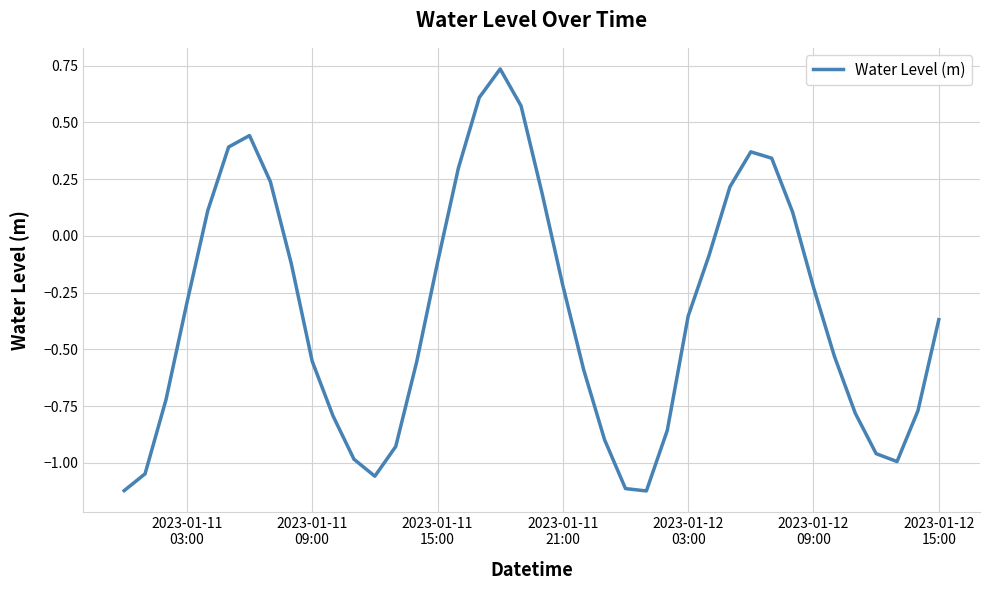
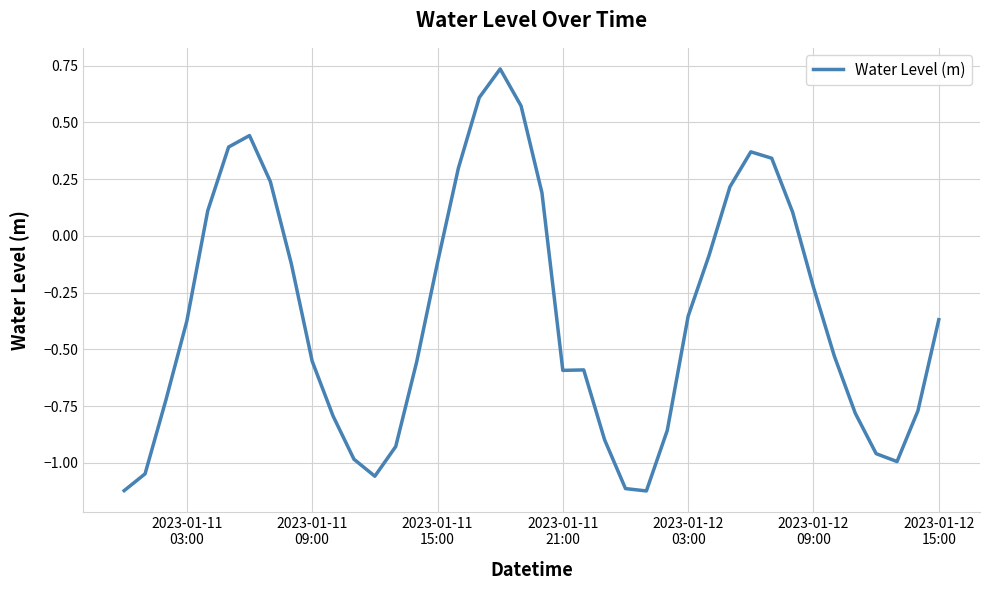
2023-01-11 03:00: -0.30 -> -0.37
2023-01-11 21:00: -0.22 -> -0.59
